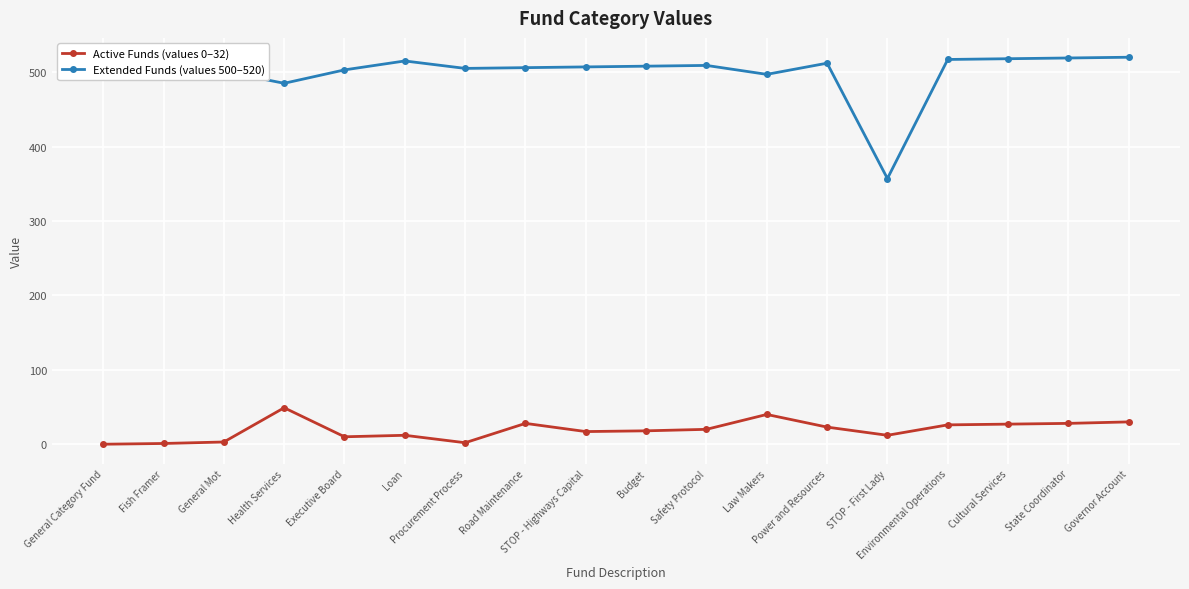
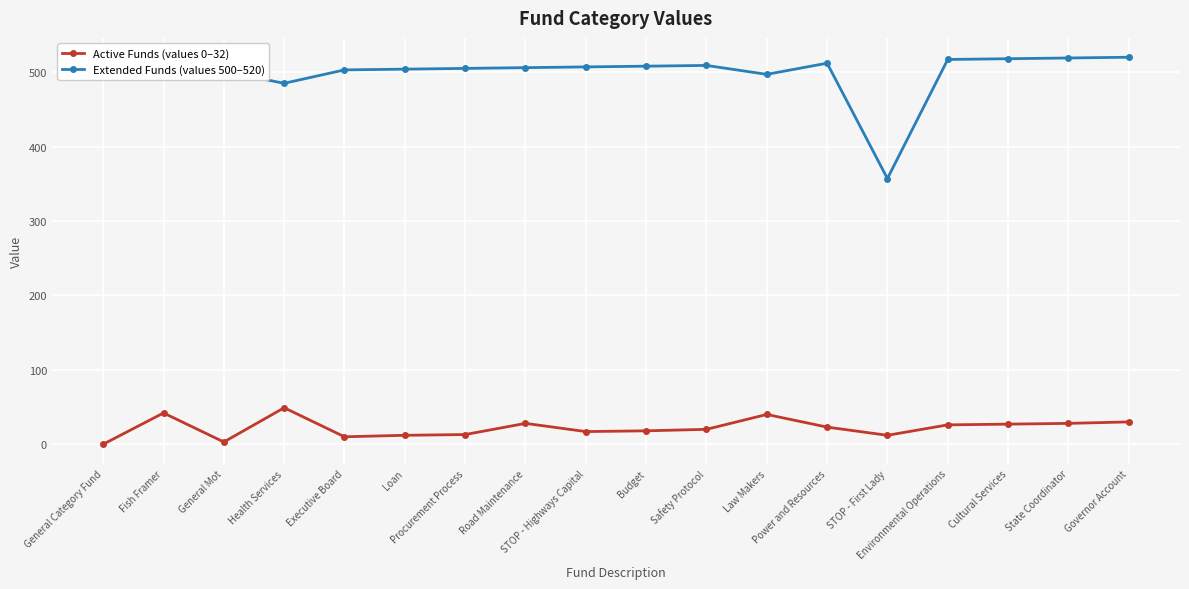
Active Funds (values 0–32), Fish Framer: 0 -> 40
Extended Funds (values 500–520), Loan: 520 -> 500
Active Funds (values 0–32), Procurement Process: 0 -> 10
